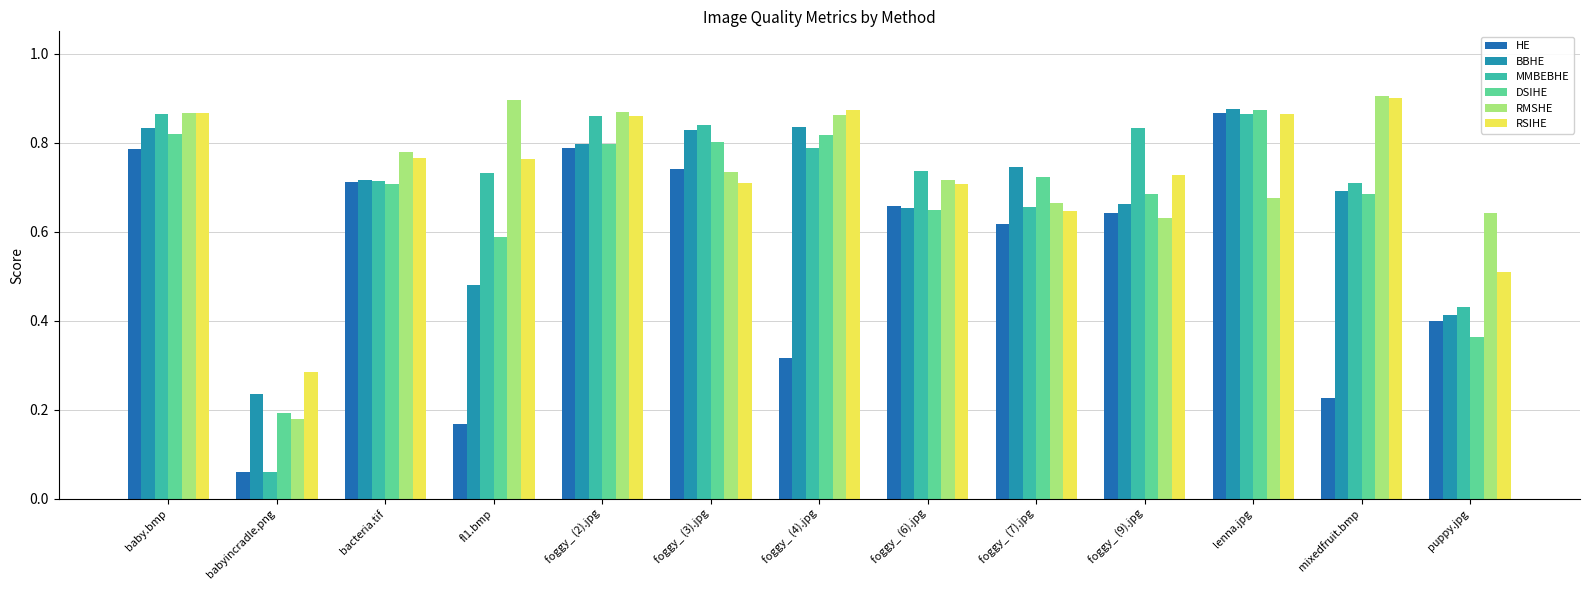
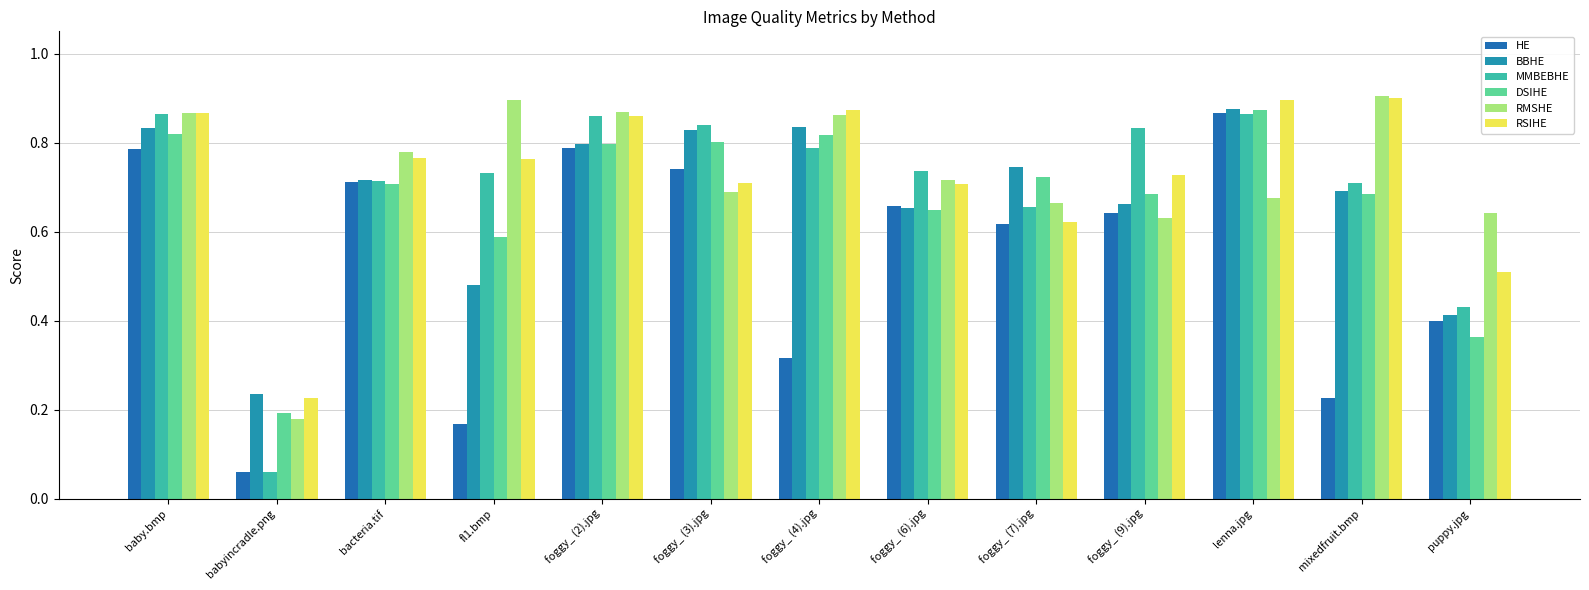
RSIHE, babyincradle.png: 0.28 -> 0.23
RMSHE, foggy_ (3).jpg: 0.73 -> 0.69
RSIHE, foggy_ (7).jpg: 0.65 -> 0.62
RSIHE, lenna.jpg: 0.86 -> 0.90
